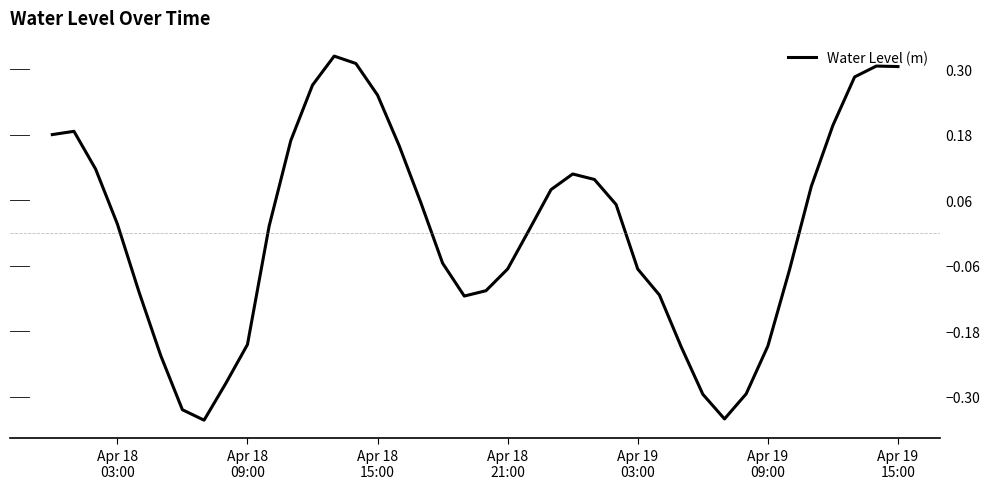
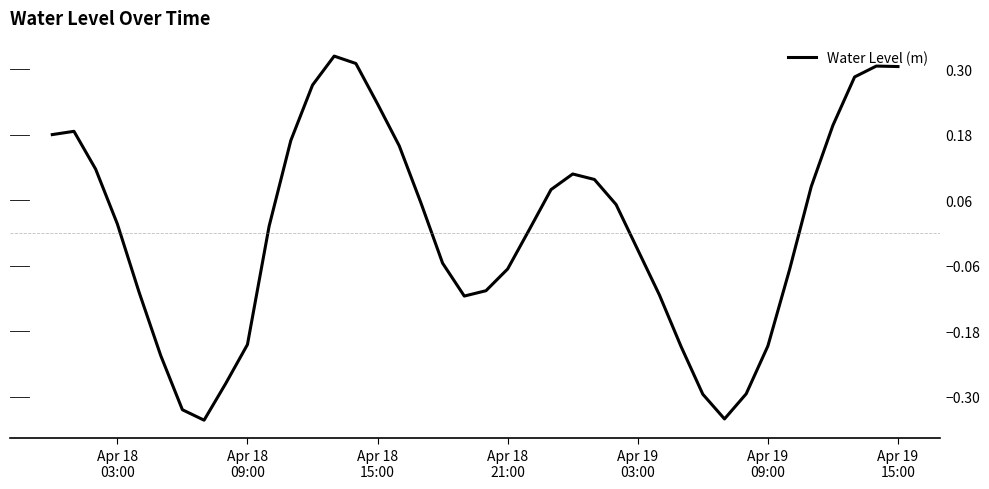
Apr 18 15:00: 0.25 -> 0.24
Apr 19 03:00: -0.07 -> -0.03
